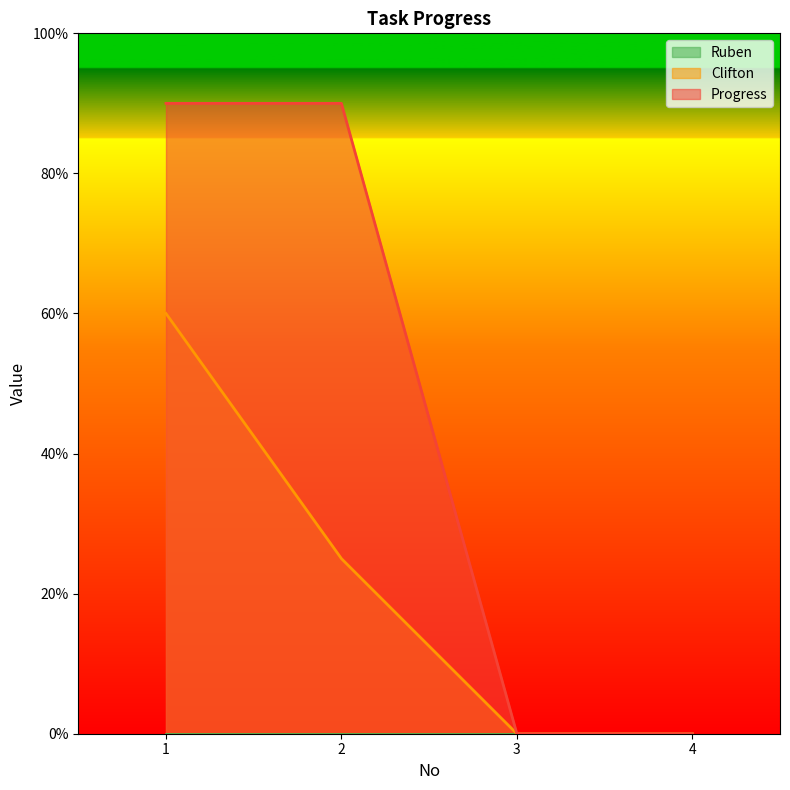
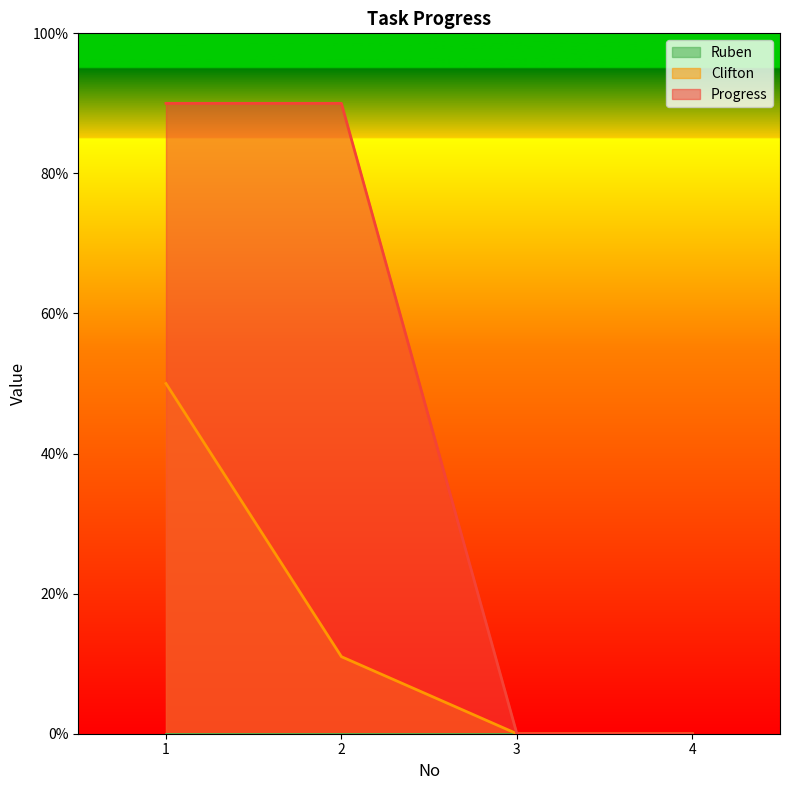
Clifton, 1: 60% -> 50%
Clifton, 2: 25% -> 11%
